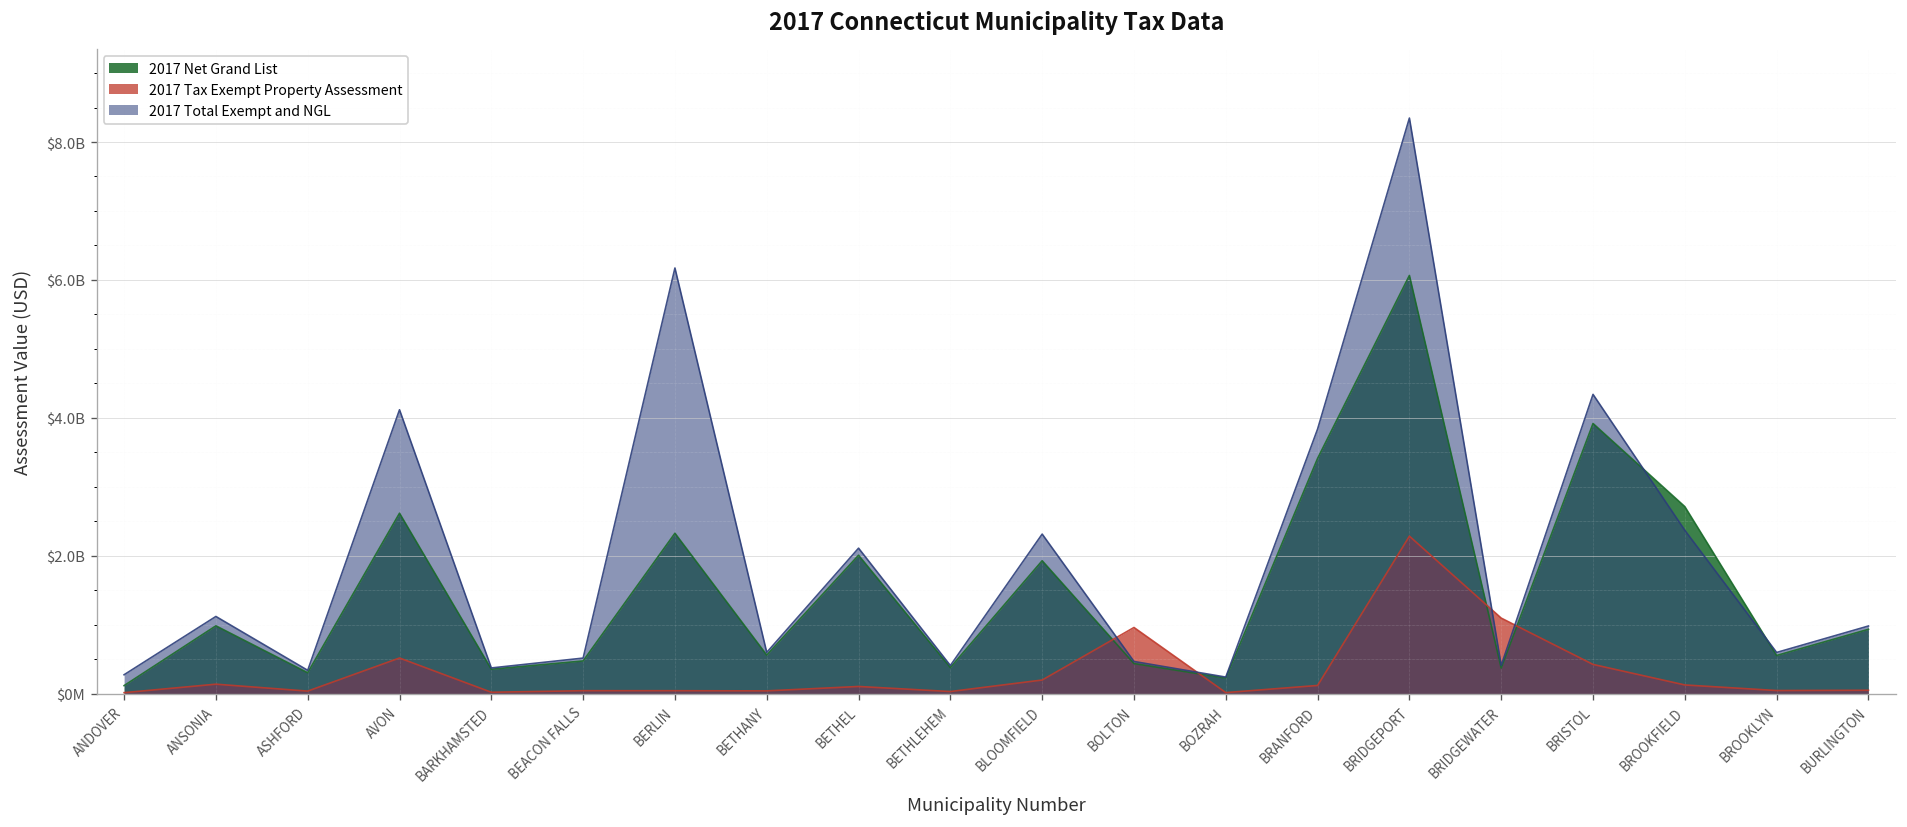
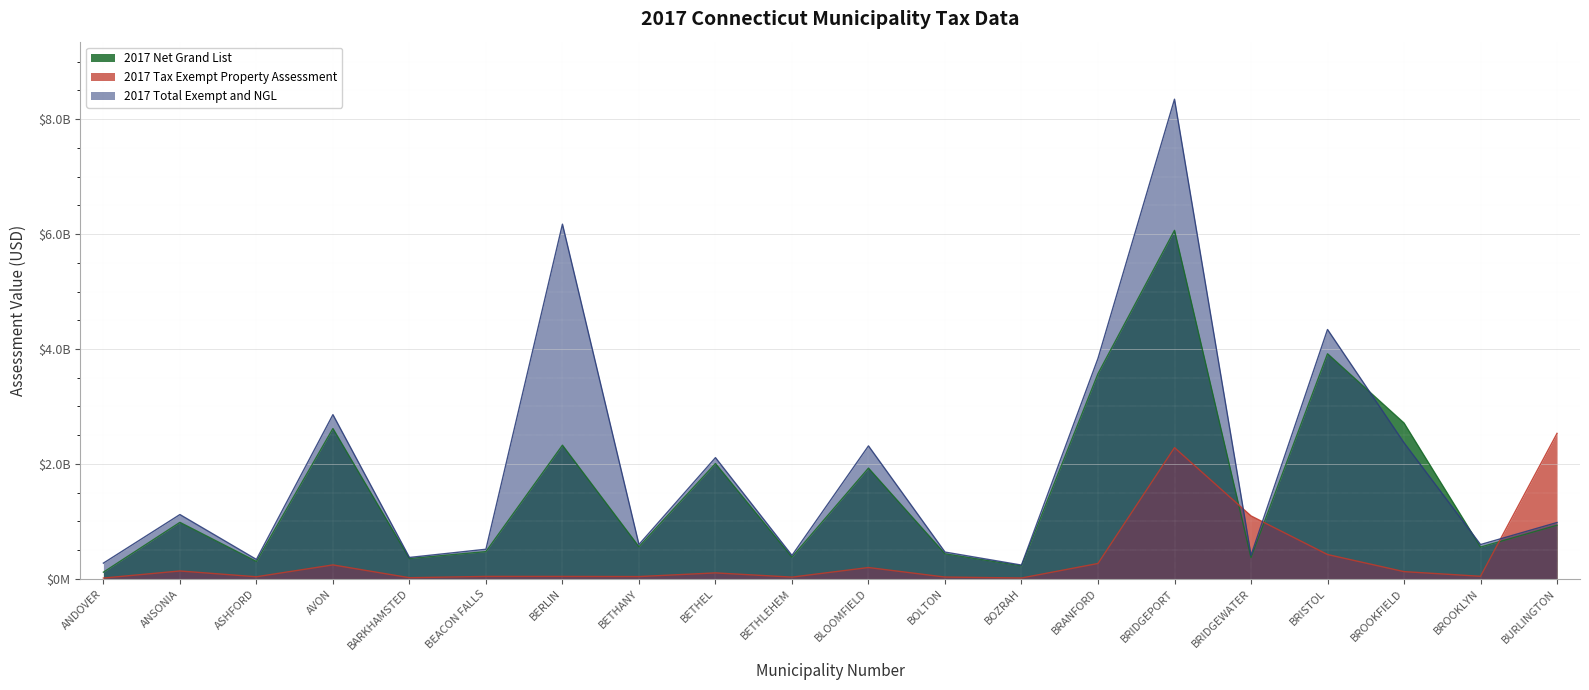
2017 Tax Exempt Property Assessment, AVON: $500000000 -> $200000000
2017 Total Exempt and NGL, AVON: $4100000000 -> $2900000000
2017 Tax Exempt Property Assessment, BOLTON: $1000000000 -> $0
2017 Net Grand List, BRANFORD: $3400000000 -> $3600000000
2017 Tax Exempt Property Assessment, BRANFORD: $100000000 -> $300000000
2017 Tax Exempt Property Assessment, BURLINGTON: $0 -> $2500000000
